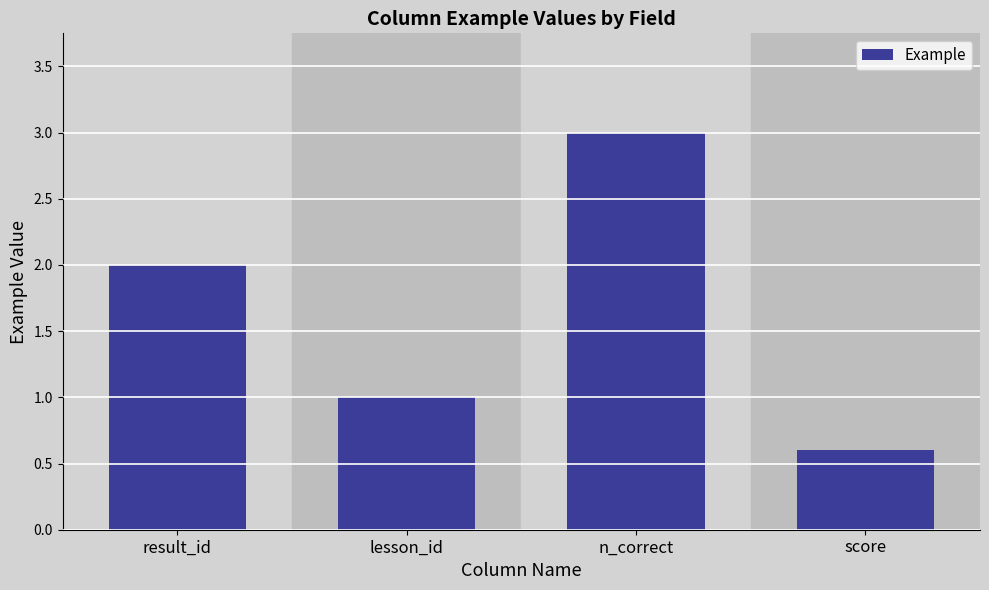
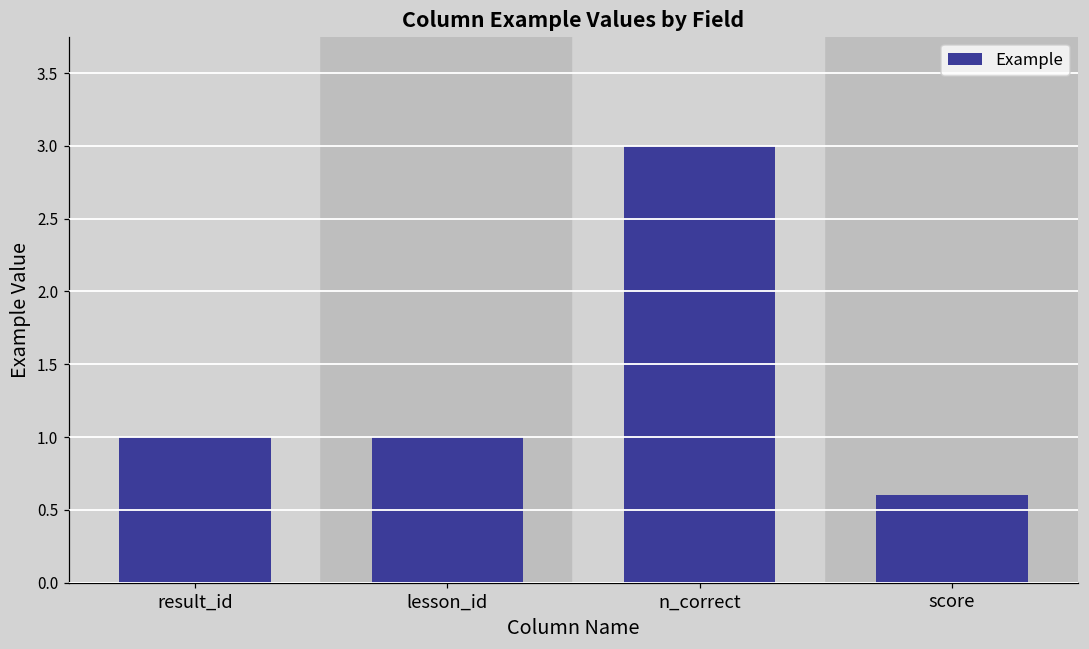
result_id: 2 -> 1
